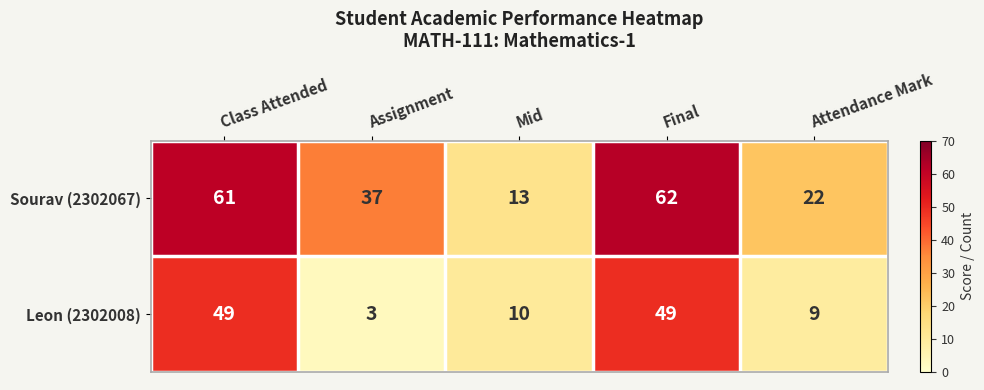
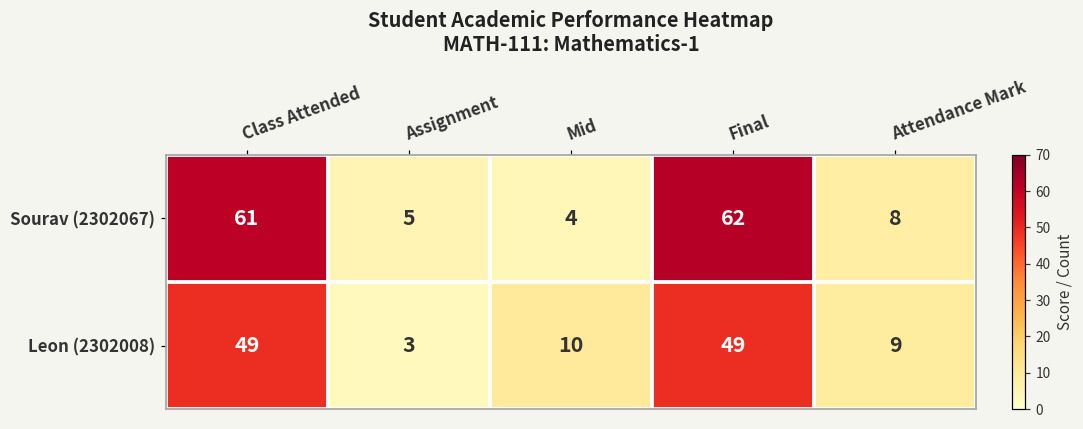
Sourav (2302067), Assignment: 37 -> 5
Sourav (2302067), Mid: 13 -> 4
Sourav (2302067), Attendance Mark: 22 -> 8
